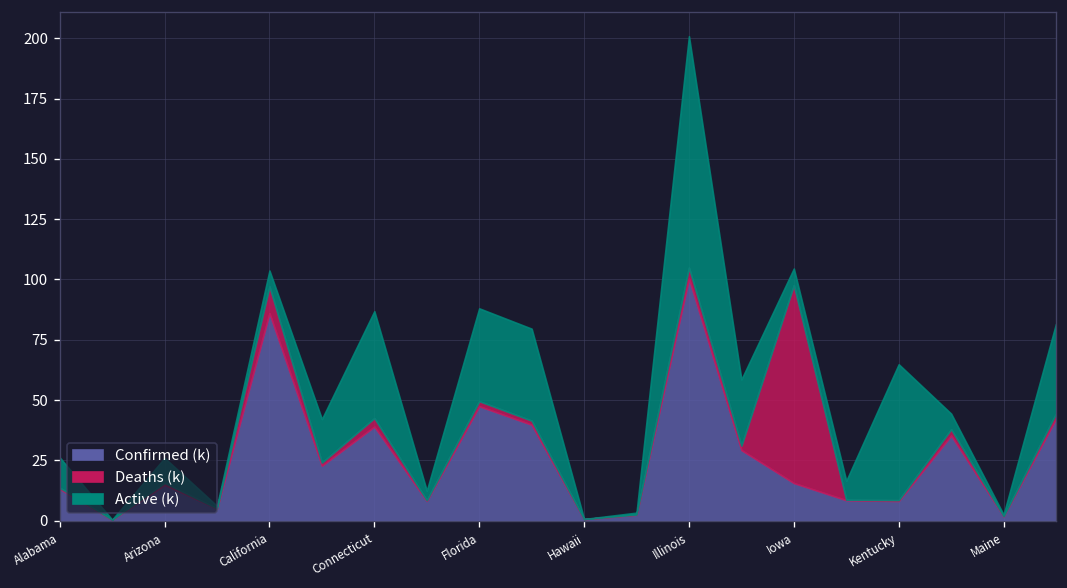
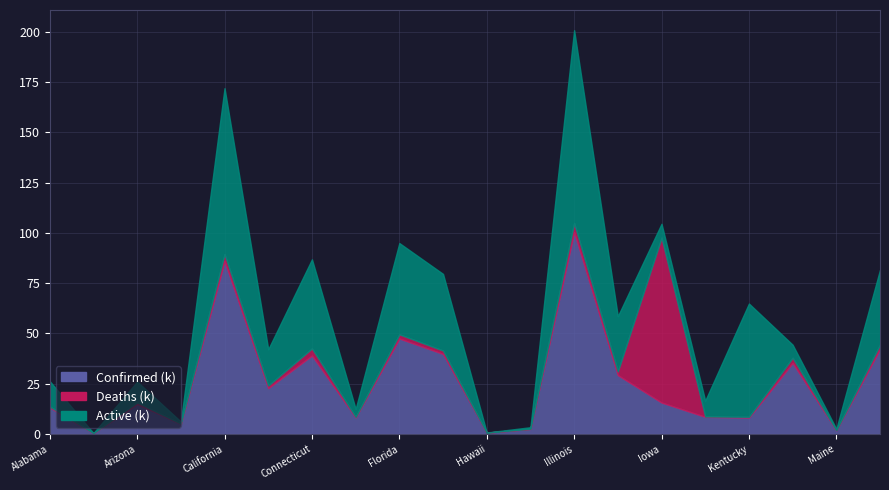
Deaths (k), California: 11 -> 3
Active (k), California: 7 -> 83
Active (k), Florida: 38 -> 45
